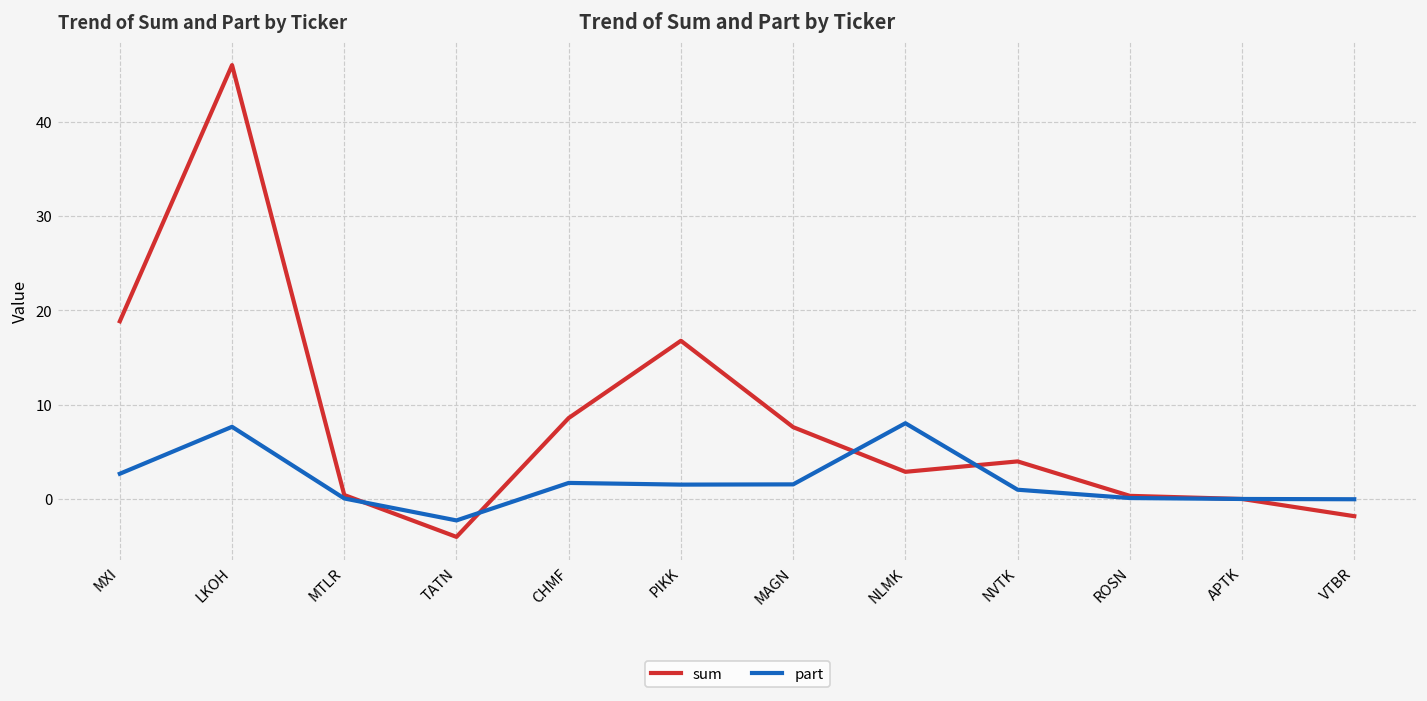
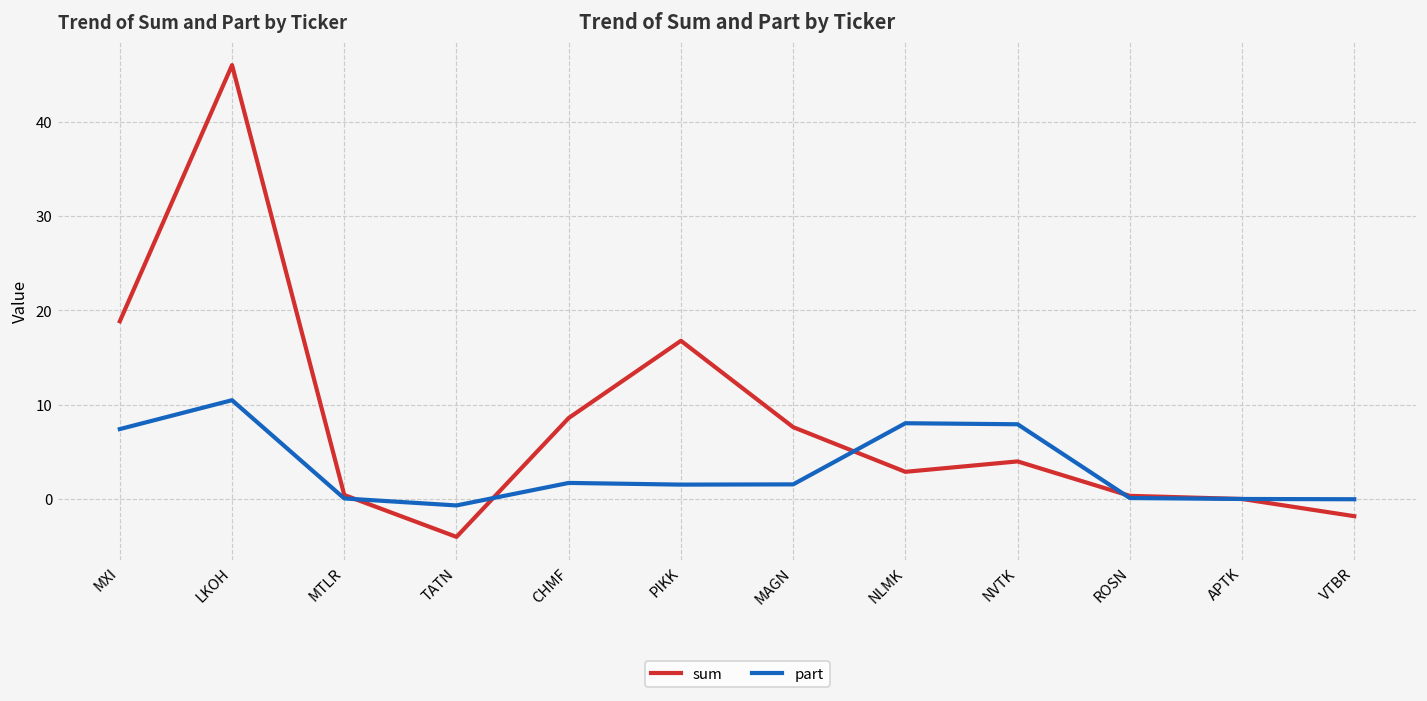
part, MXI: 3 -> 7
part, LKOH: 8 -> 10
part, TATN: -2 -> -1
part, NVTK: 1 -> 8
